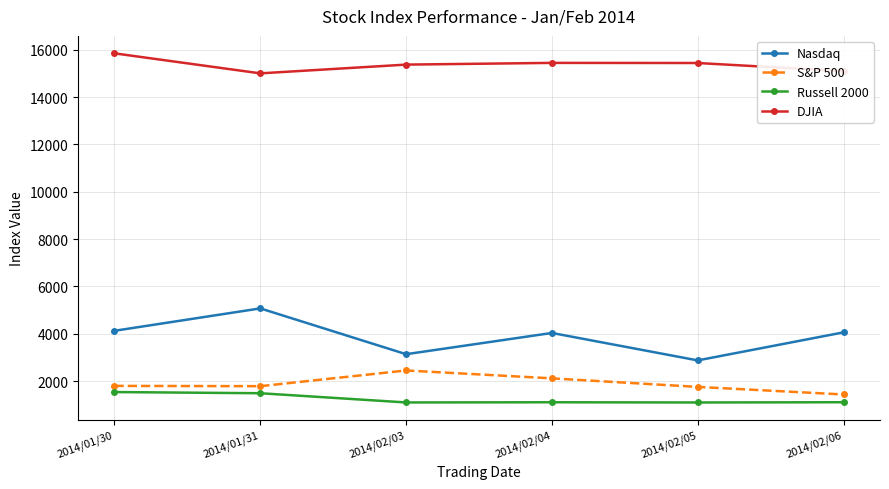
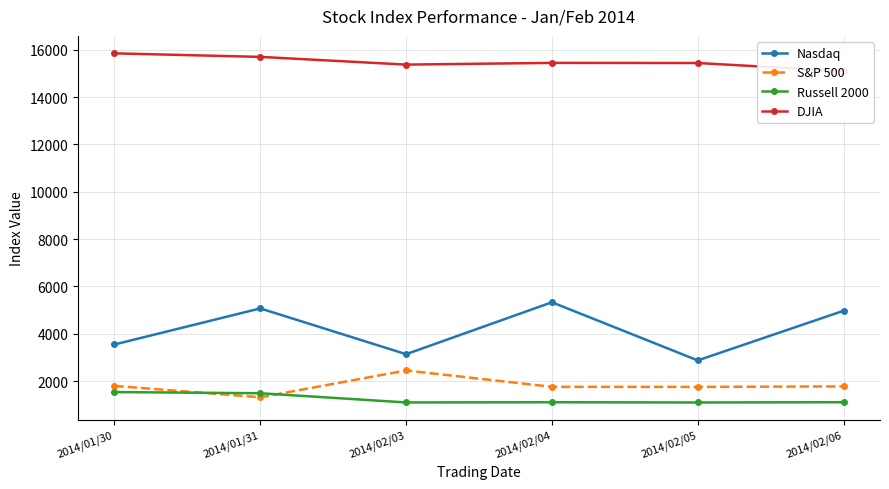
Nasdaq, 2014/01/30: 4100 -> 3500
S&P 500, 2014/01/31: 1800 -> 1300
DJIA, 2014/01/31: 15000 -> 15700
Nasdaq, 2014/02/04: 4000 -> 5300
S&P 500, 2014/02/04: 2100 -> 1800
Nasdaq, 2014/02/06: 4100 -> 5000
S&P 500, 2014/02/06: 1400 -> 1800
